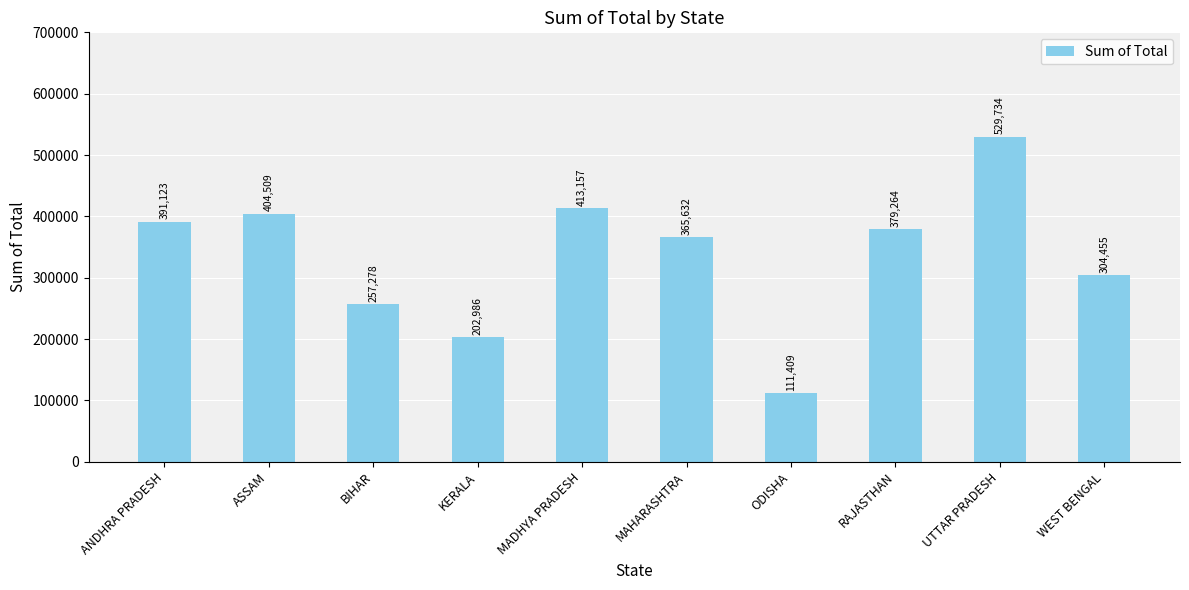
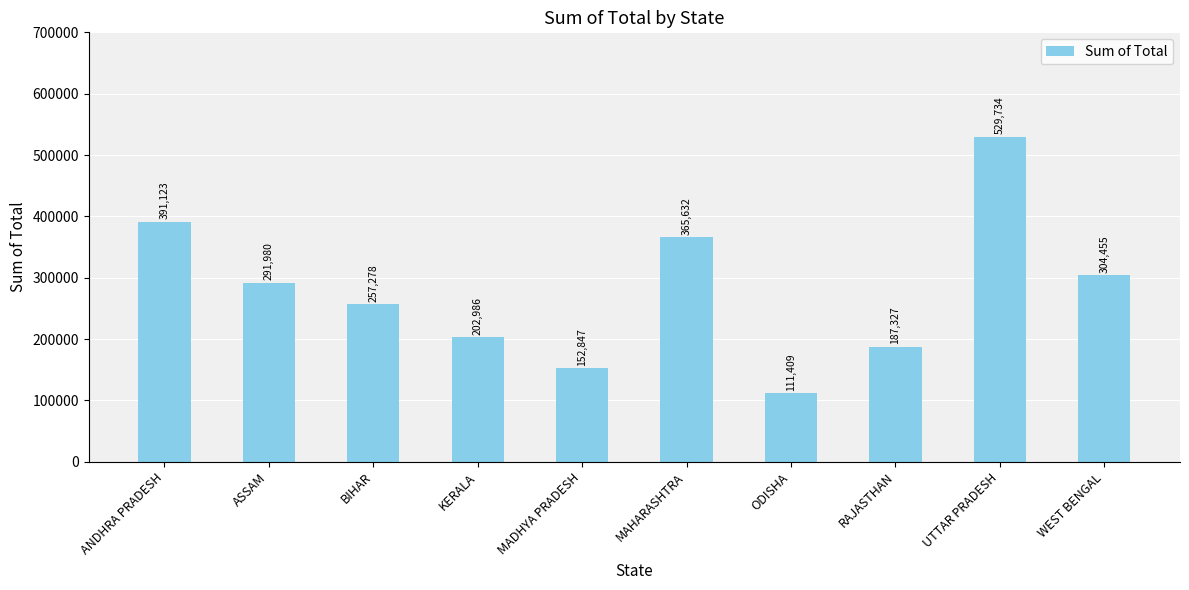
ASSAM: 404,509 -> 291,980
MADHYA PRADESH: 413,157 -> 152,847
RAJASTHAN: 379,264 -> 187,327
